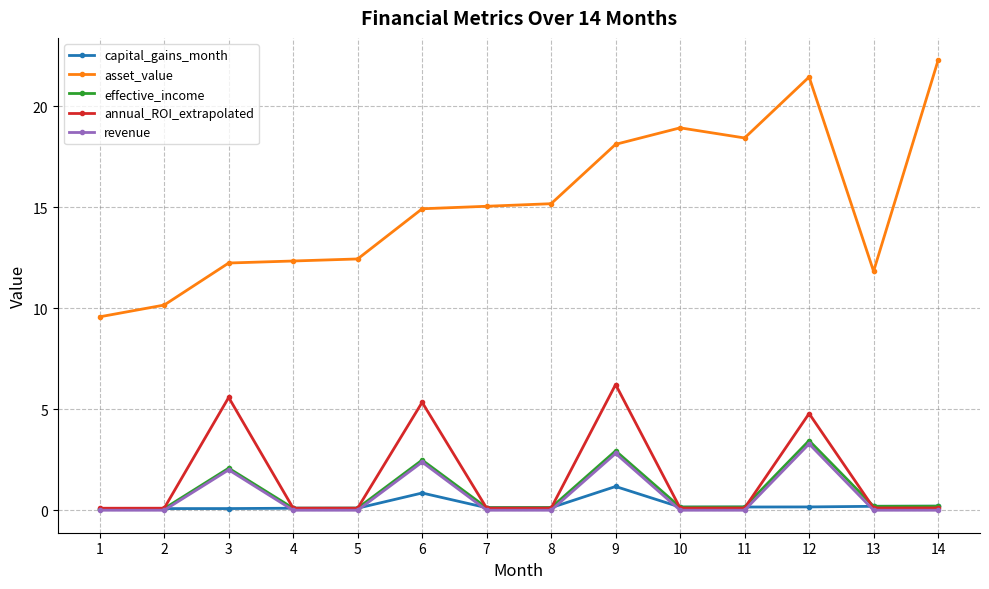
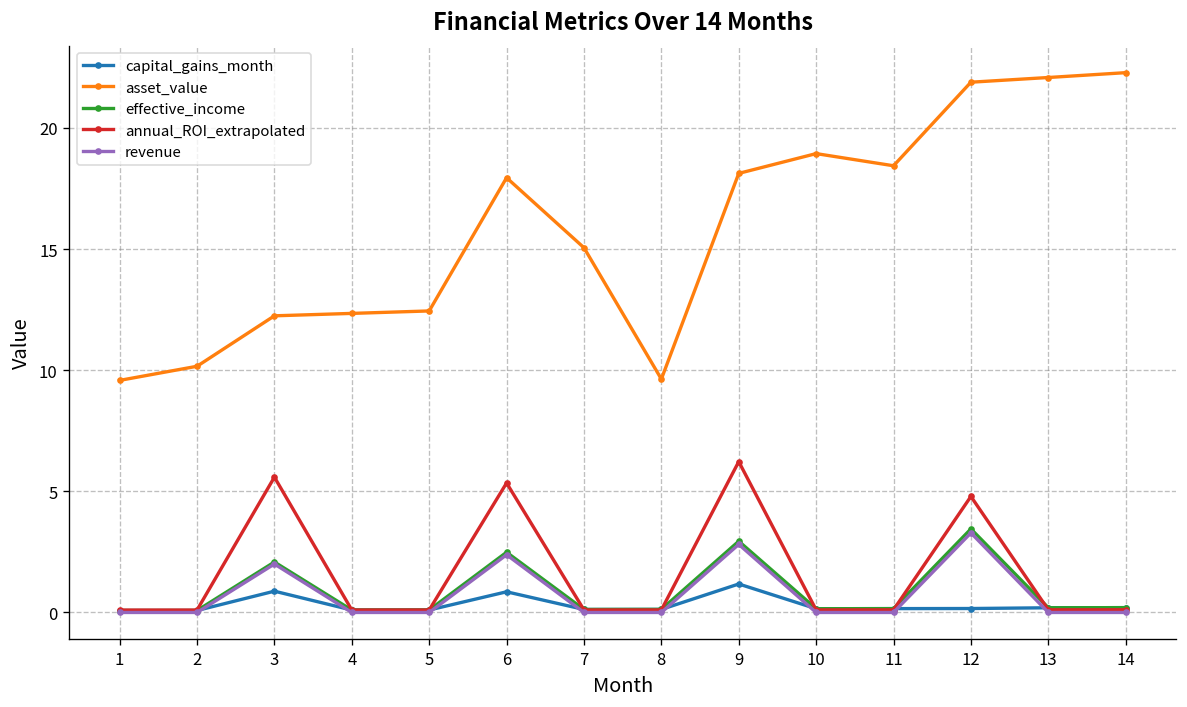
capital_gains_month, 3: 0.1 -> 0.9
asset_value, 6: 14.9 -> 17.9
asset_value, 8: 15.2 -> 9.6
asset_value, 12: 21.5 -> 21.9
asset_value, 13: 11.8 -> 22.1
